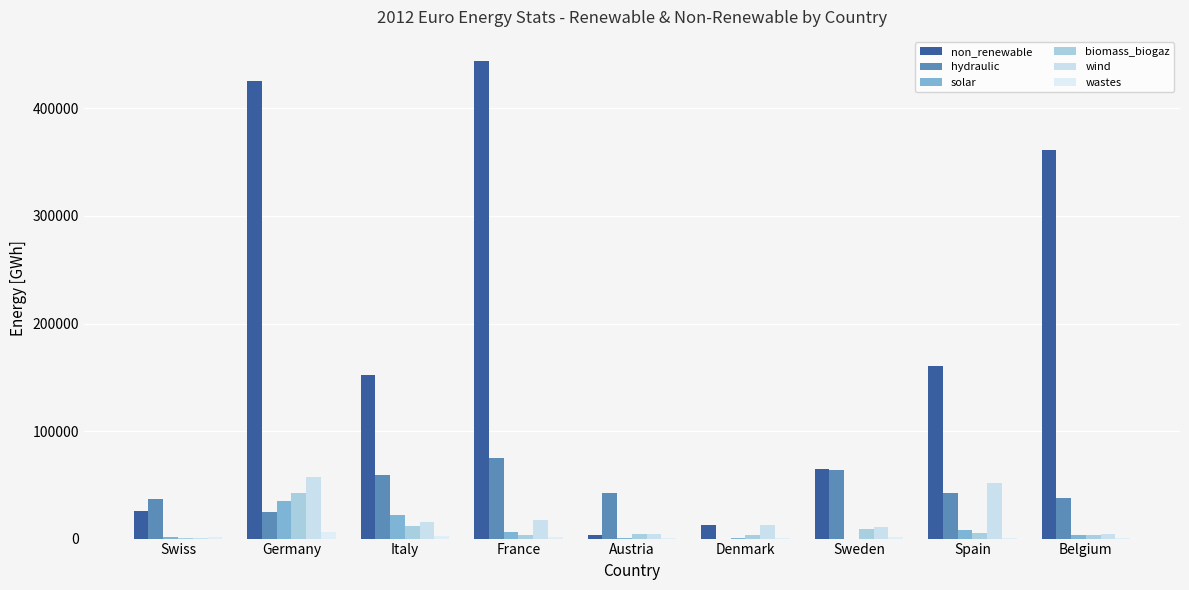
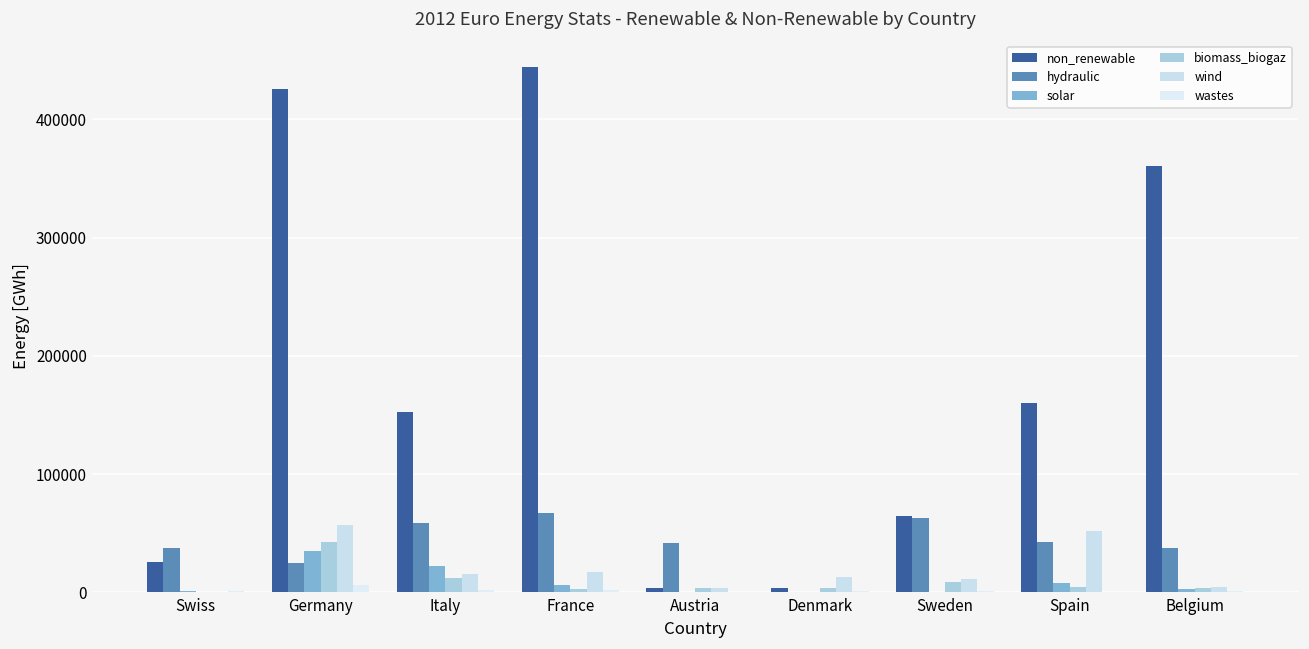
hydraulic, France: 75000 -> 67000
non_renewable, Denmark: 13000 -> 4000
